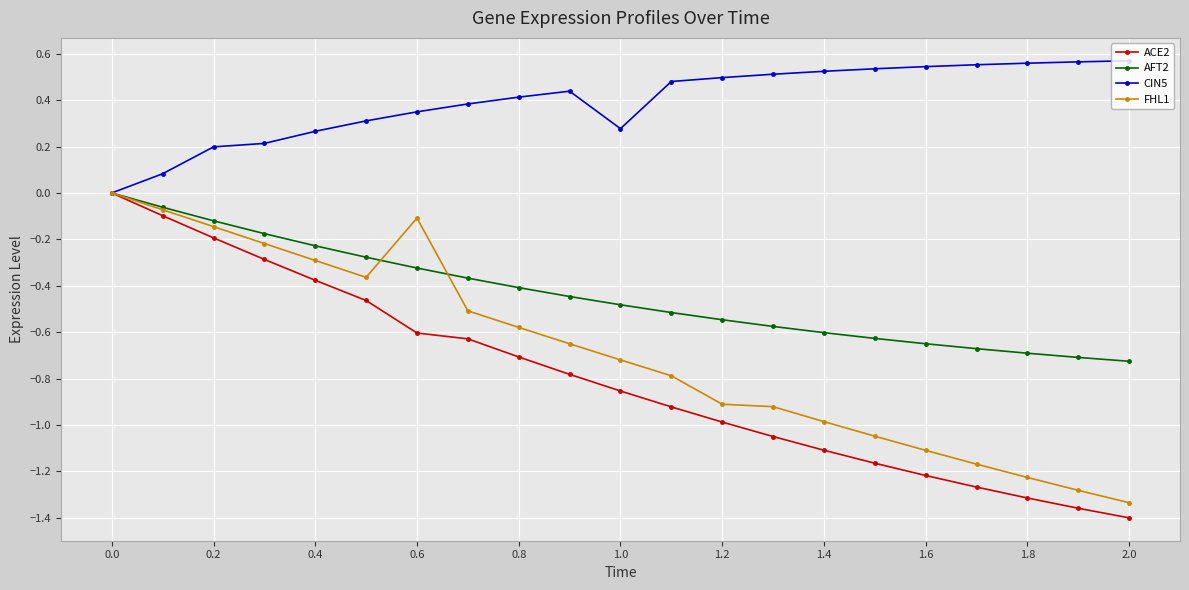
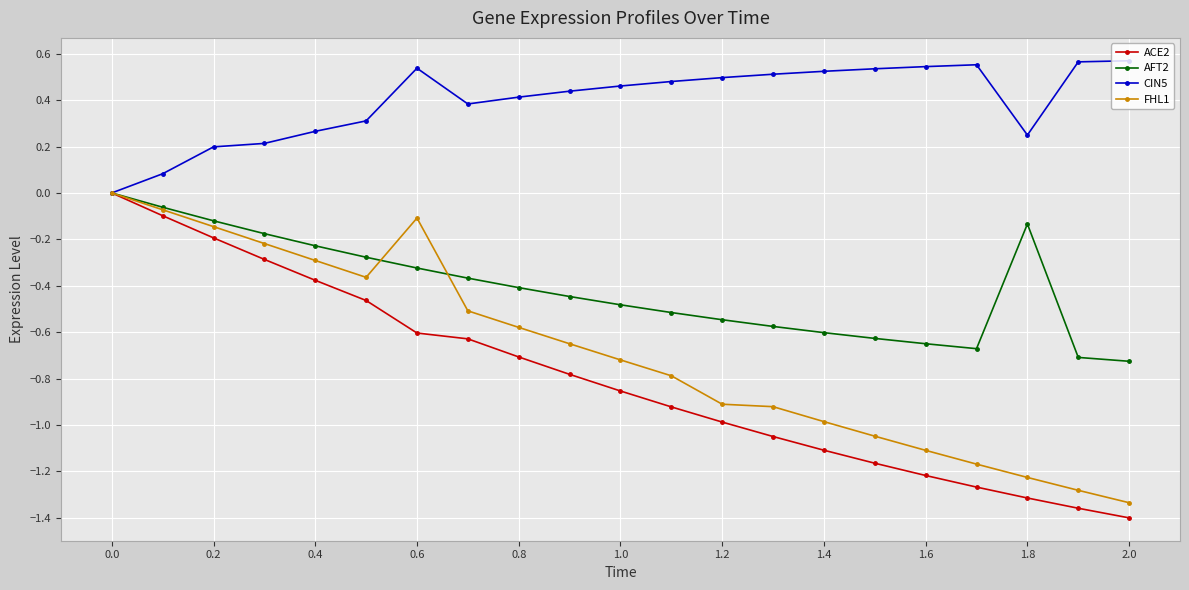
CIN5, 0.6: 0.35 -> 0.54
CIN5, 1.0: 0.28 -> 0.46
AFT2, 1.8: -0.69 -> -0.13
CIN5, 1.8: 0.56 -> 0.25
